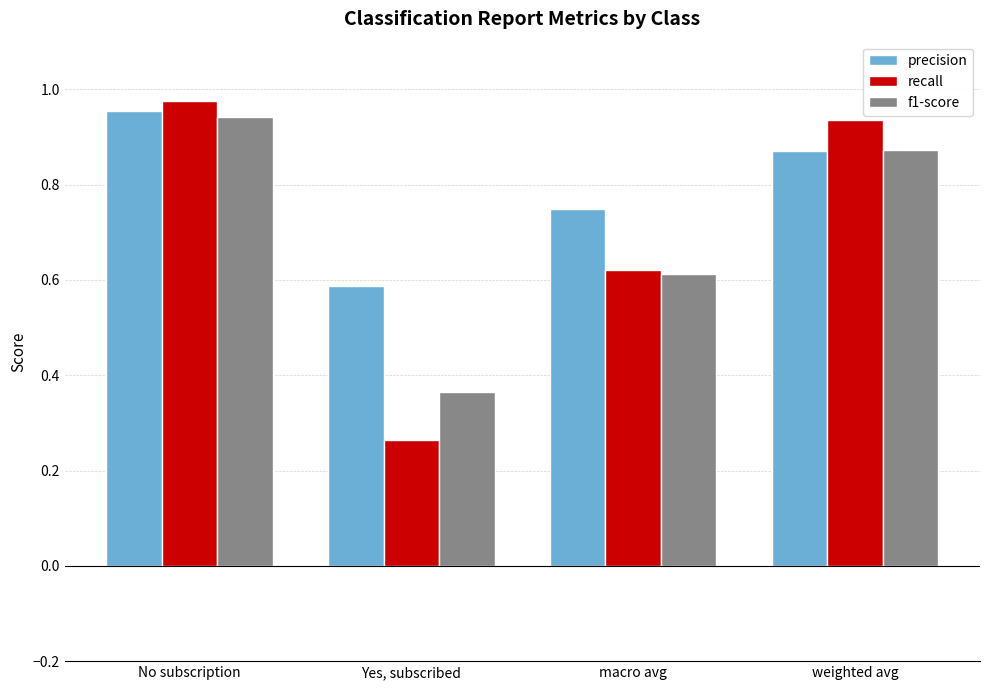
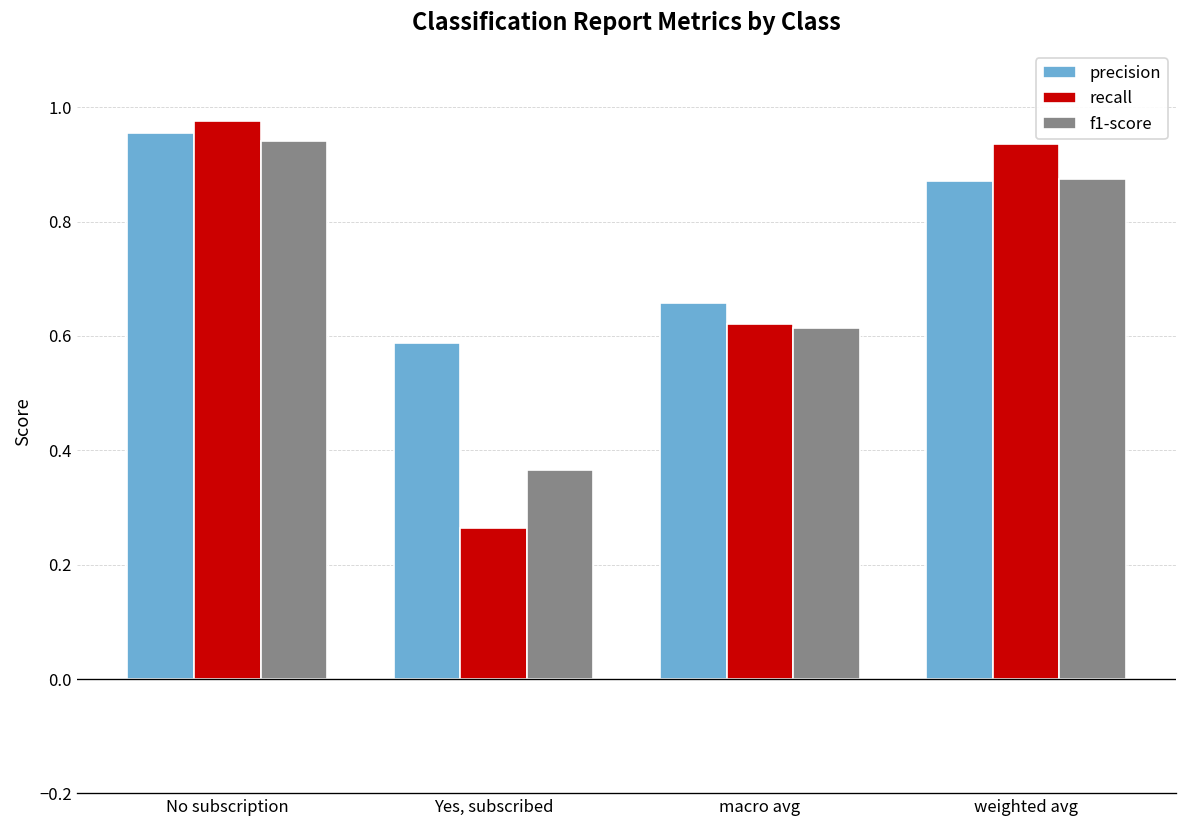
precision, macro avg: 0.75 -> 0.66
